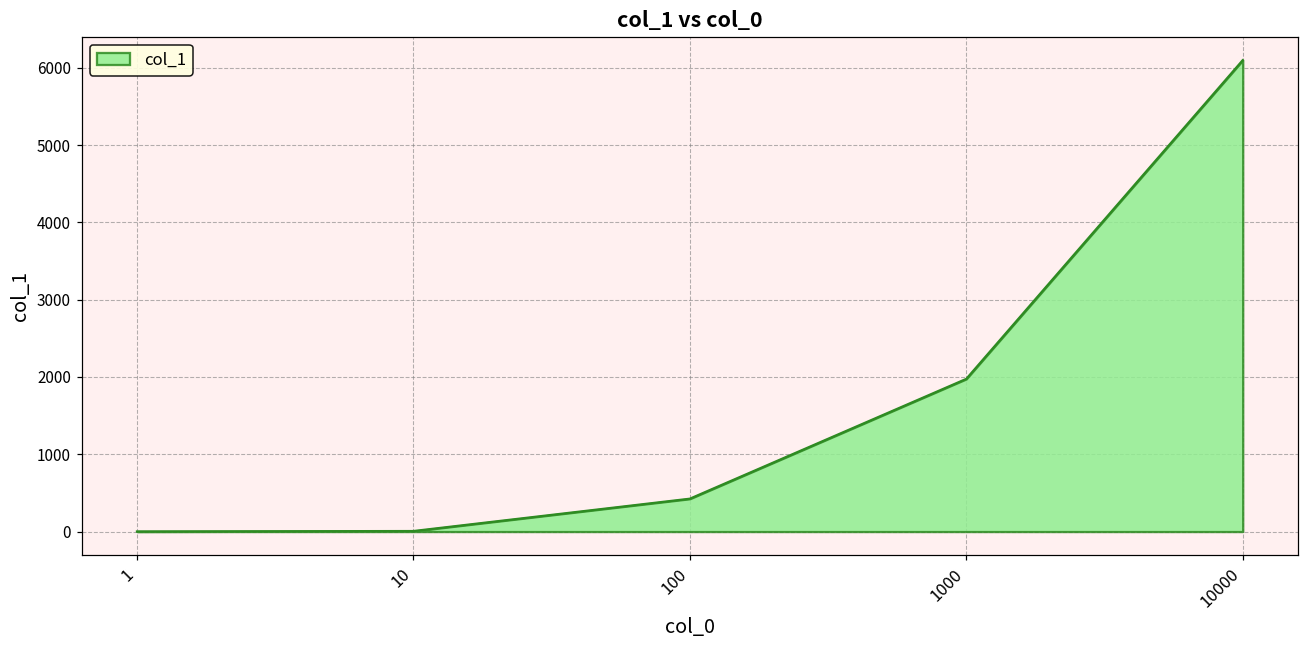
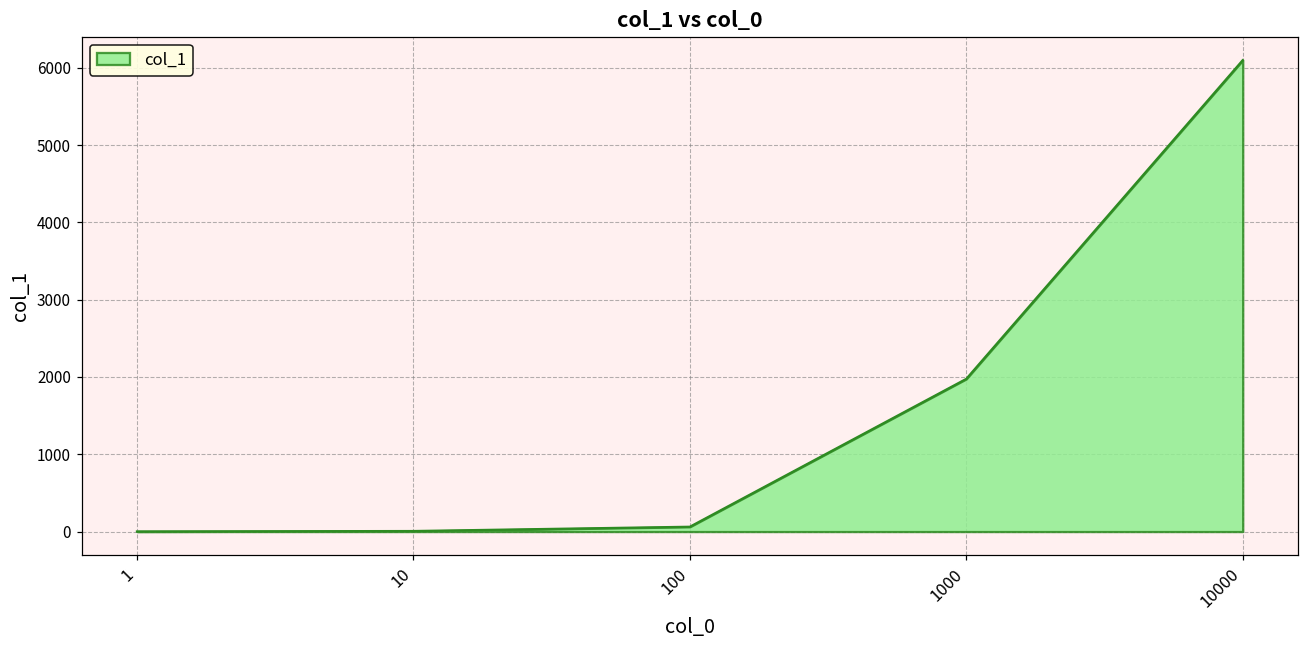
100: 400 -> 100
